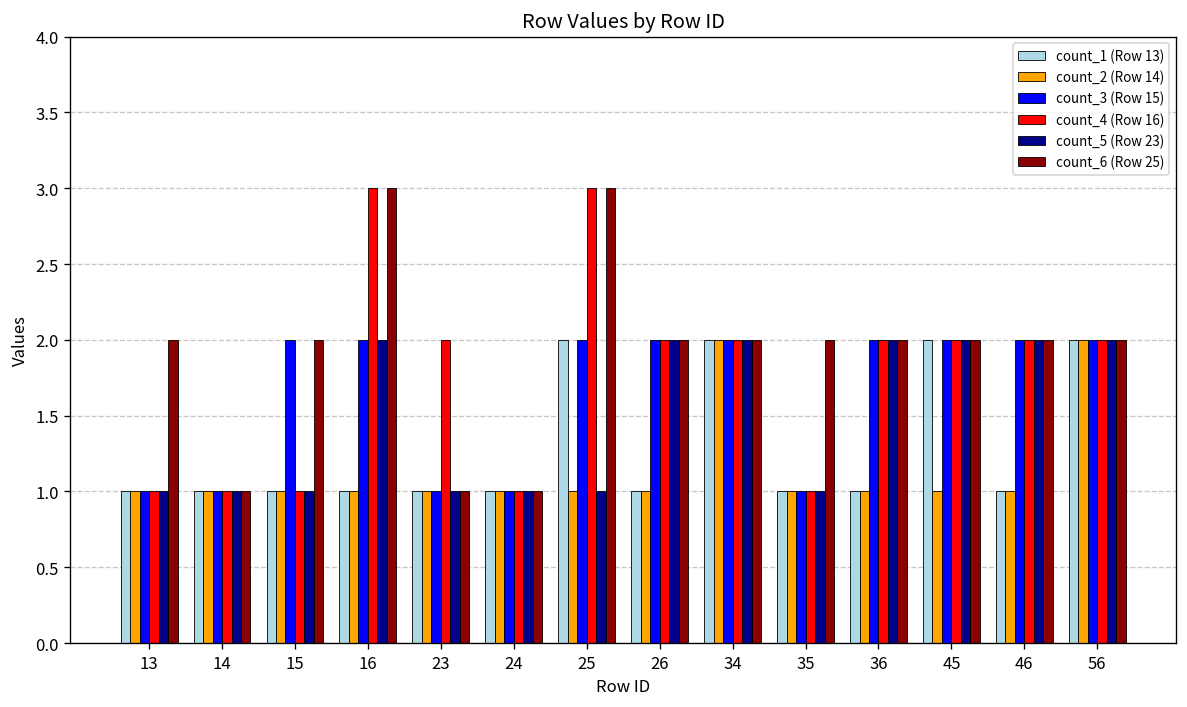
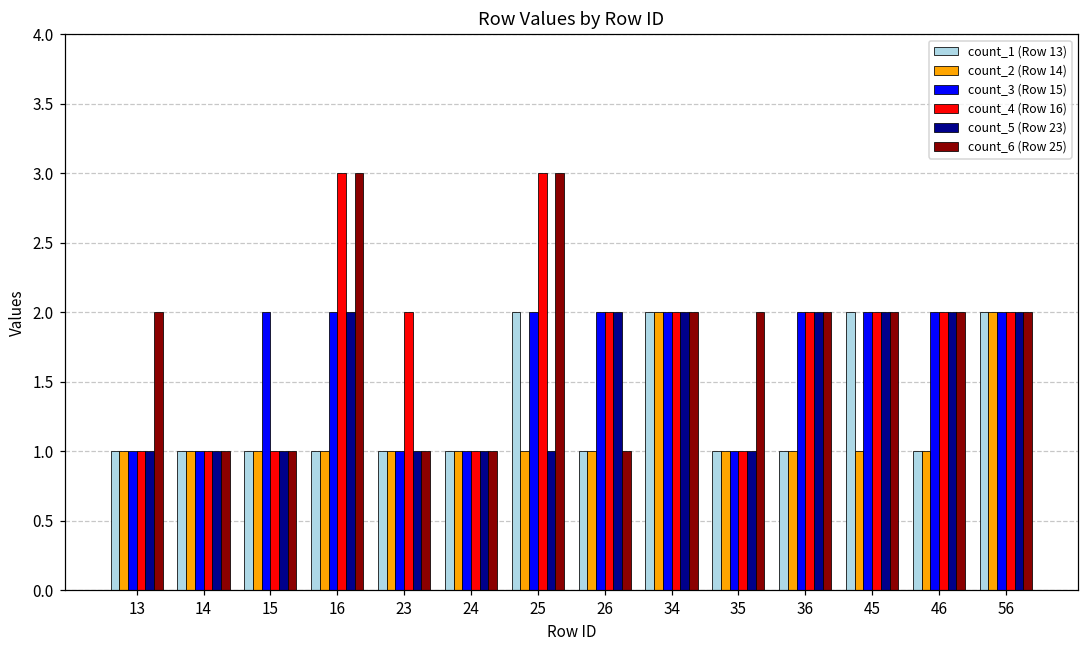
count_6 (Row 25), 15: 2 -> 1
count_6 (Row 25), 26: 2 -> 1
